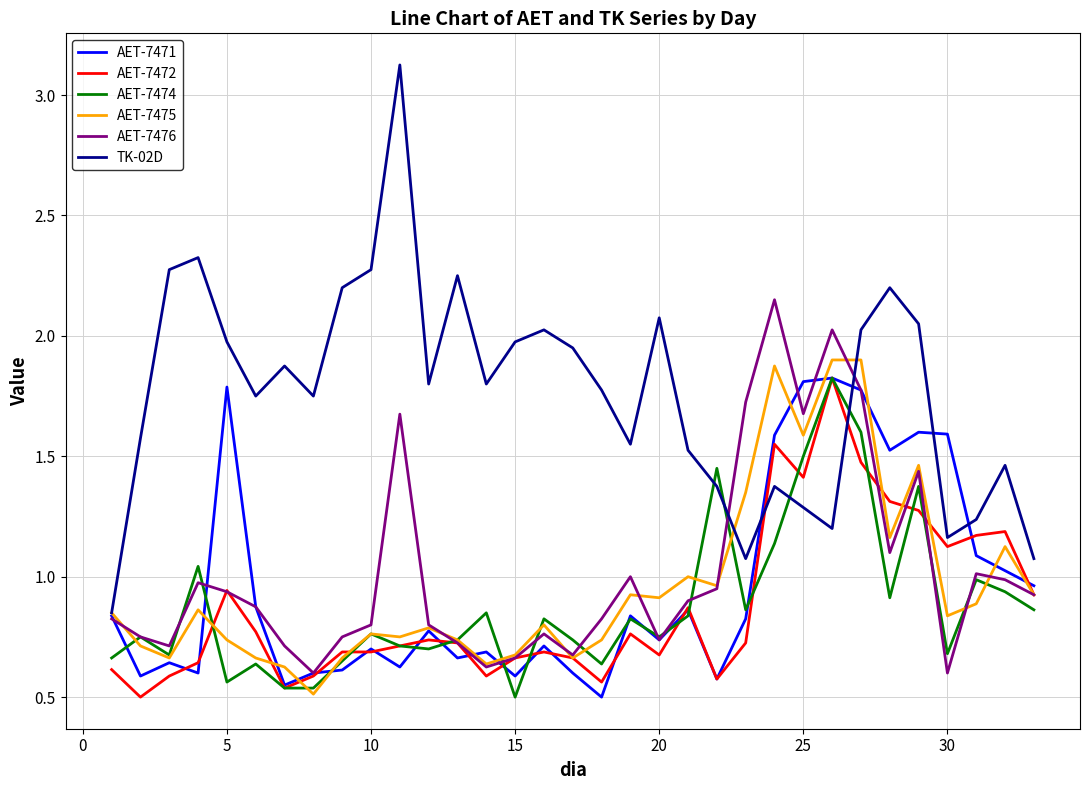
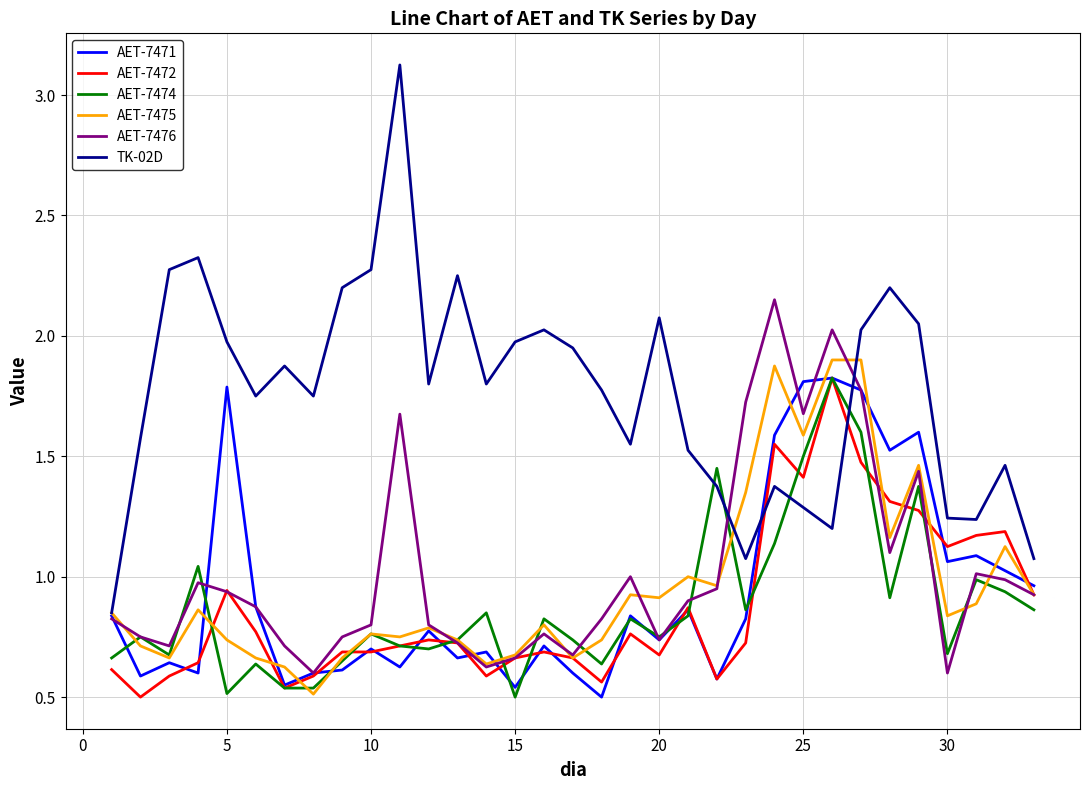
AET-7474, 5: 0.56 -> 0.51
AET-7471, 15: 0.59 -> 0.54
AET-7471, 30: 1.59 -> 1.06
TK-02D, 30: 1.16 -> 1.24
